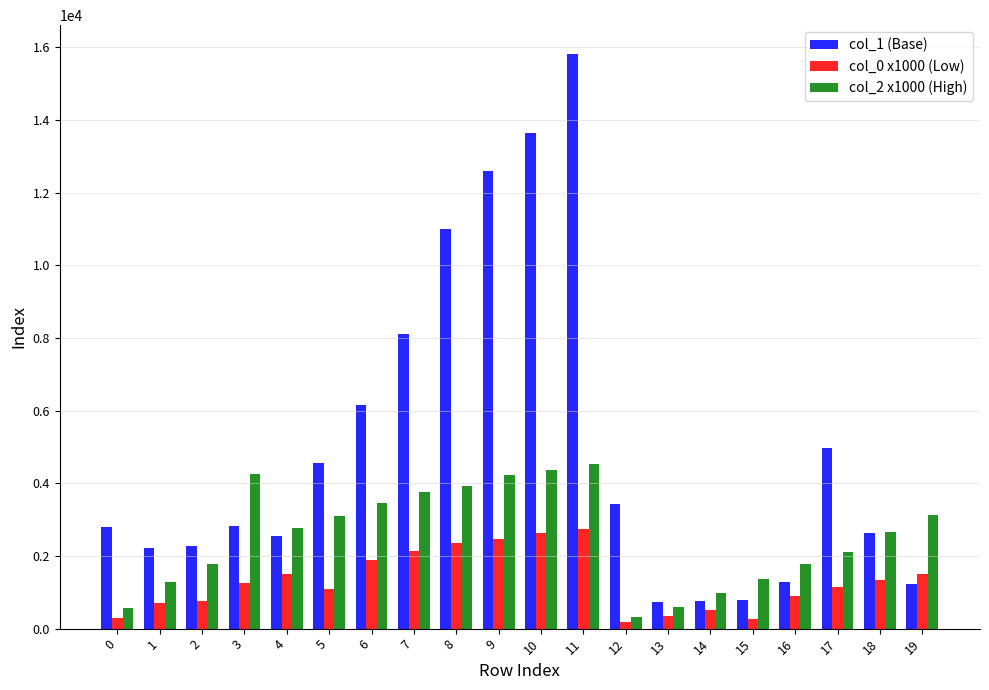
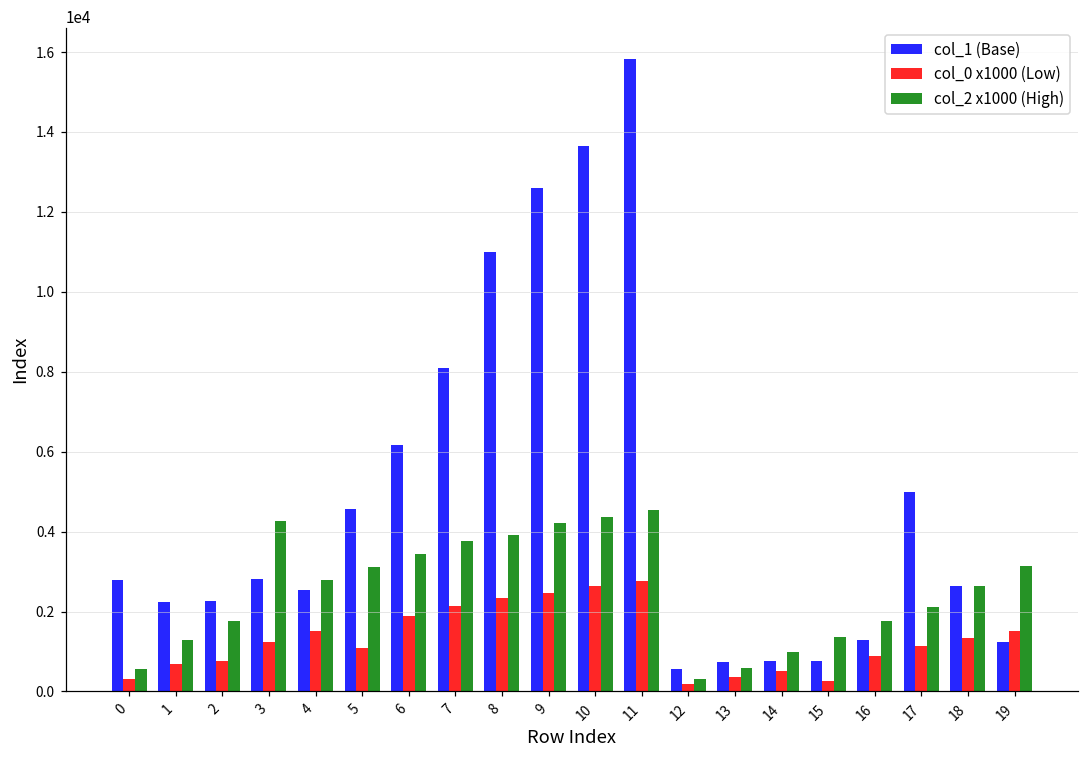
col_1 (Base), 12: 3400 -> 600
